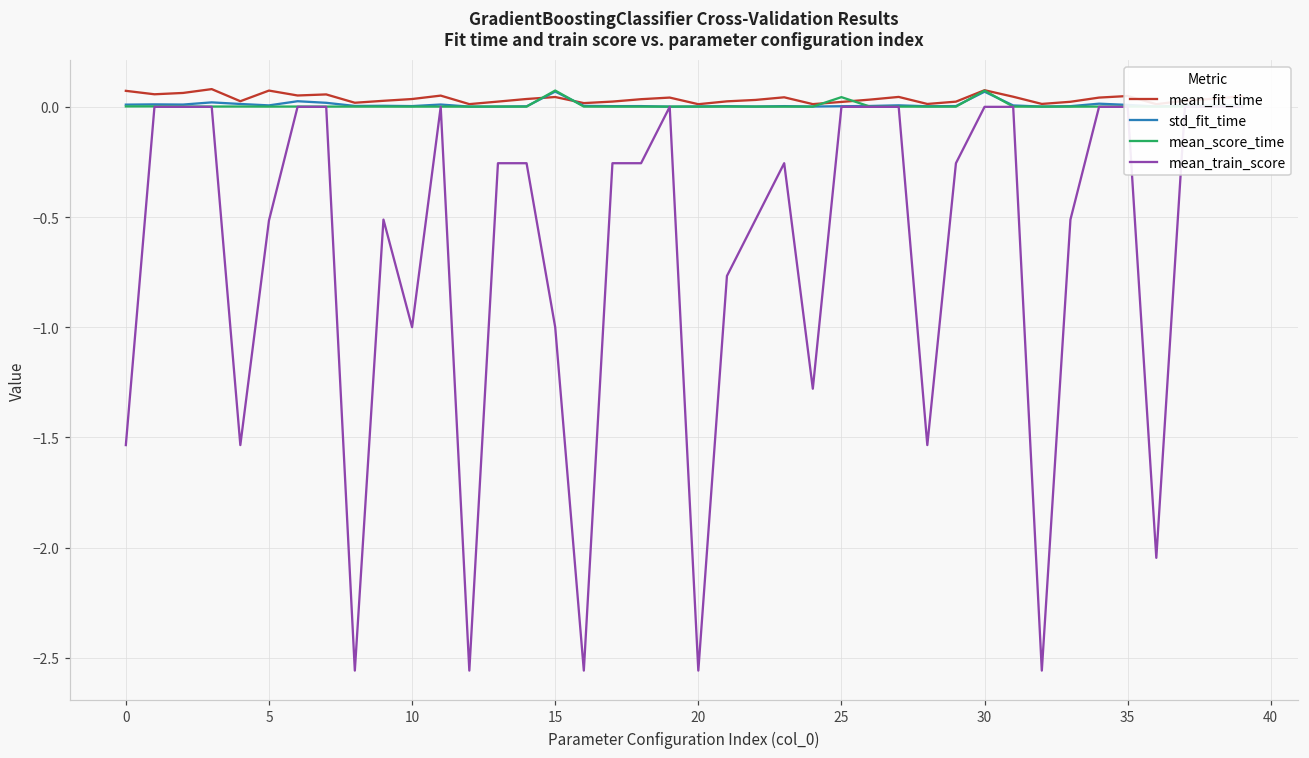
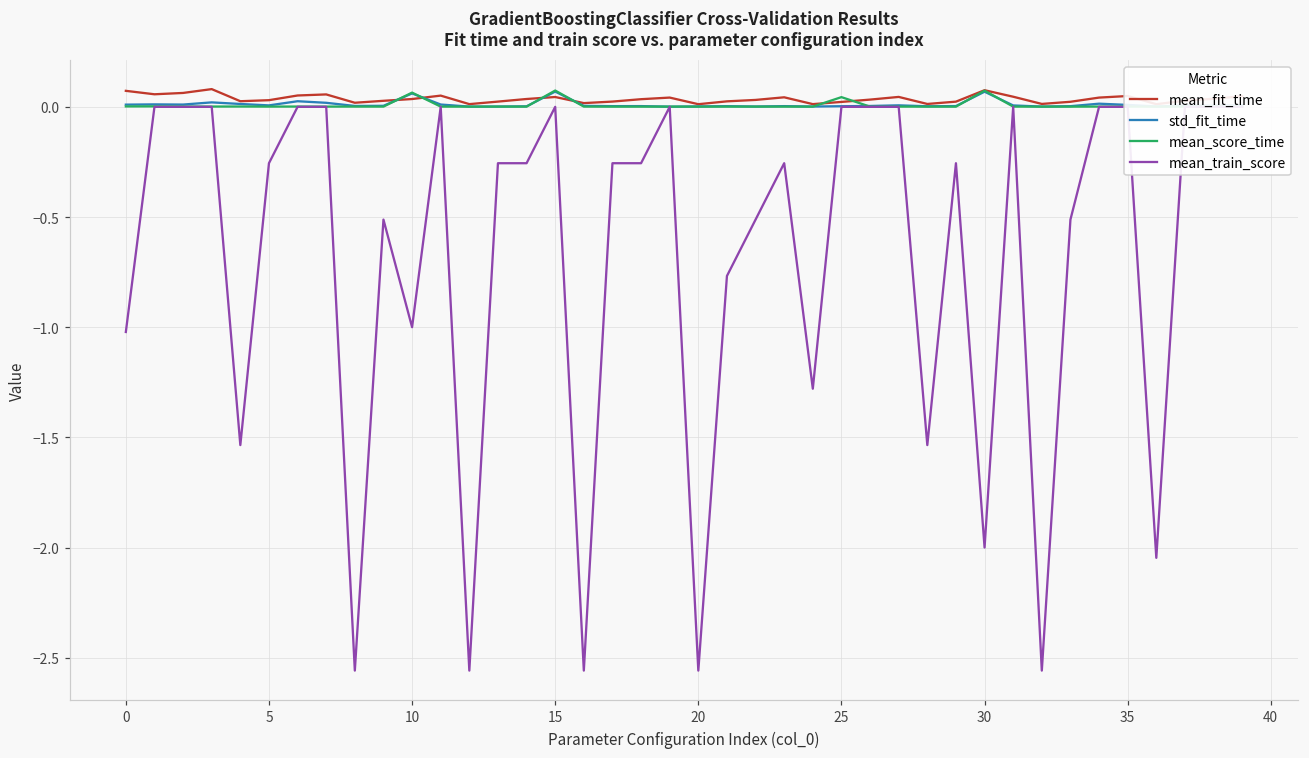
mean_train_score, 0: -1.54 -> -1.02
mean_fit_time, 5: 0.07 -> 0.03
mean_train_score, 5: -0.52 -> -0.26
std_fit_time, 10: 0.00 -> 0.06
mean_score_time, 10: 0.00 -> 0.06
mean_train_score, 15: -1 -> 0
mean_train_score, 30: 0 -> -2
